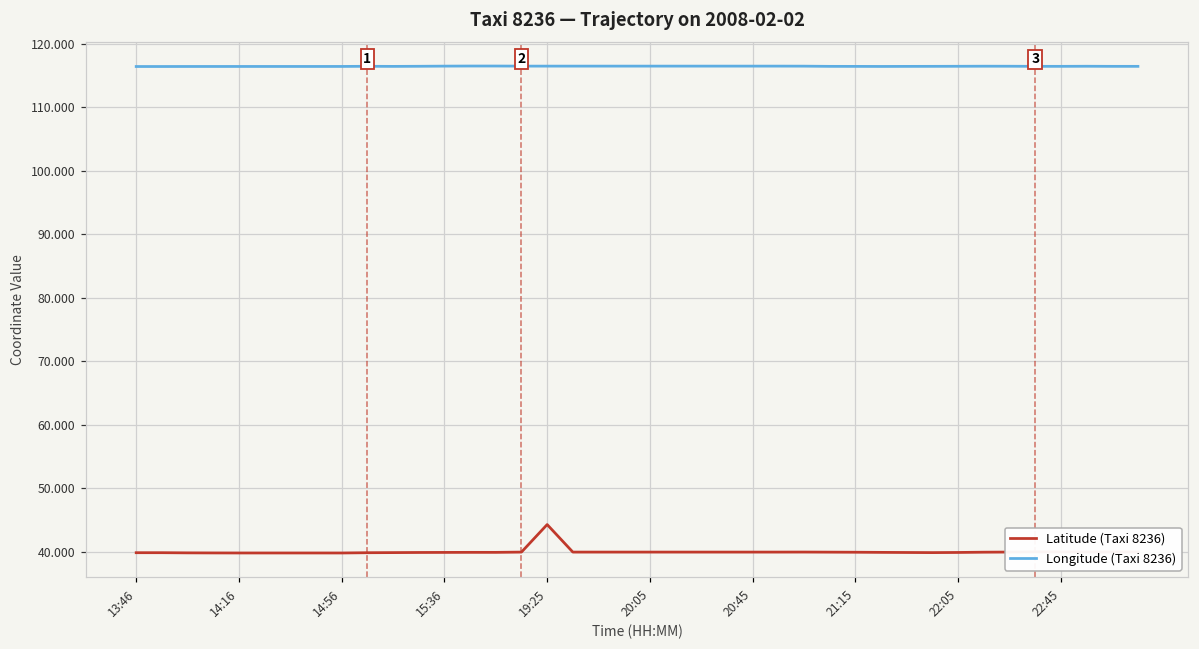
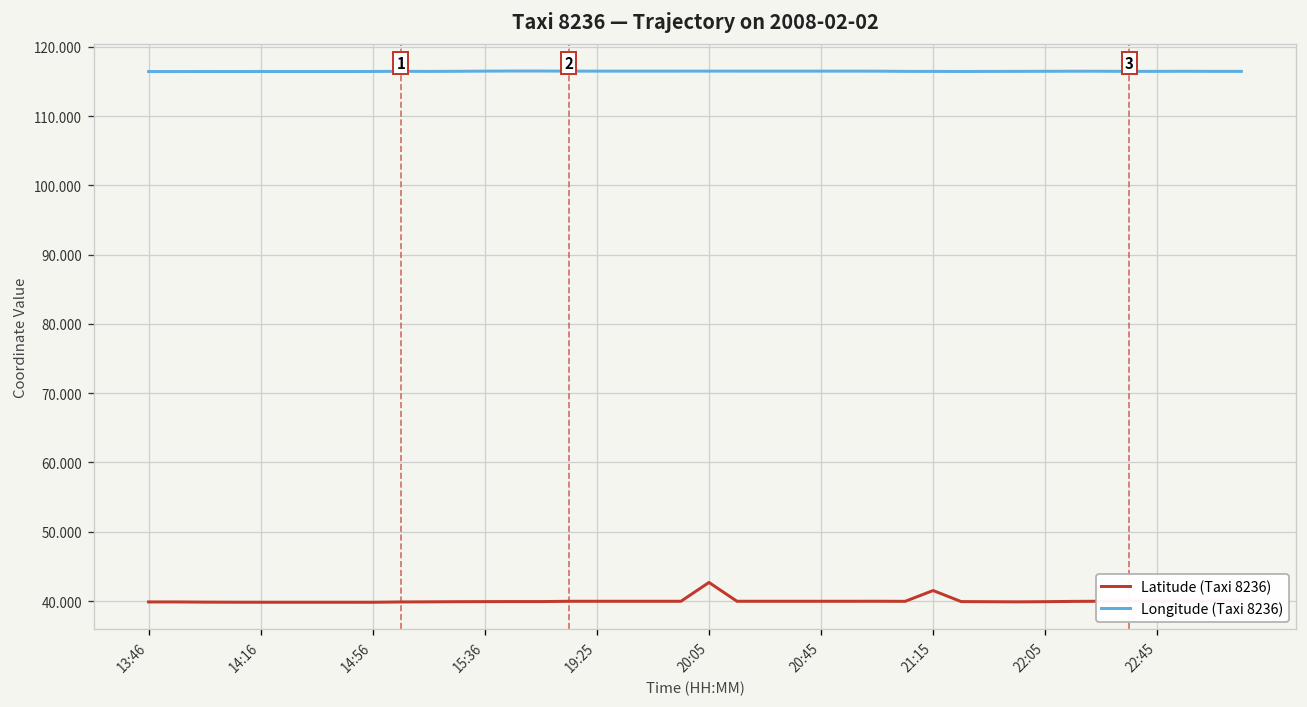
Latitude (Taxi 8236), 19:25: 44 -> 40
Latitude (Taxi 8236), 20:05: 40 -> 43
Latitude (Taxi 8236), 21:15: 40 -> 42
